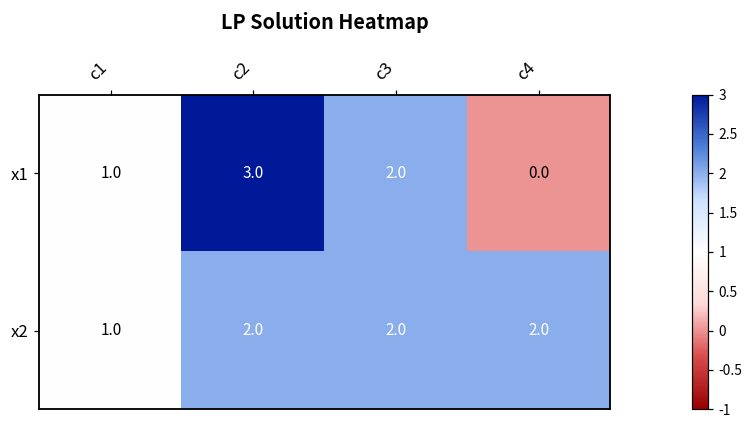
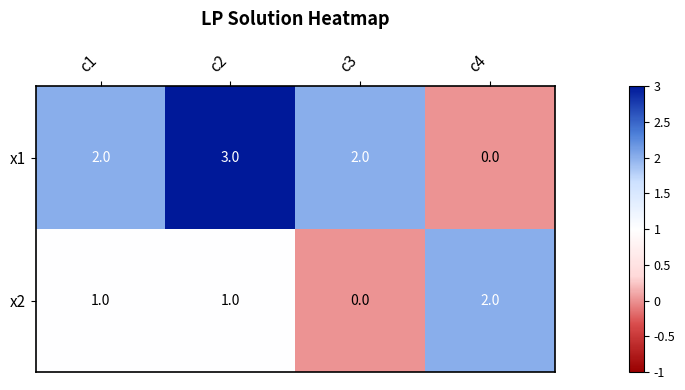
x1, c1: 1.0 -> 2.0
x2, c2: 2.0 -> 1.0
x2, c3: 2.0 -> 0.0
